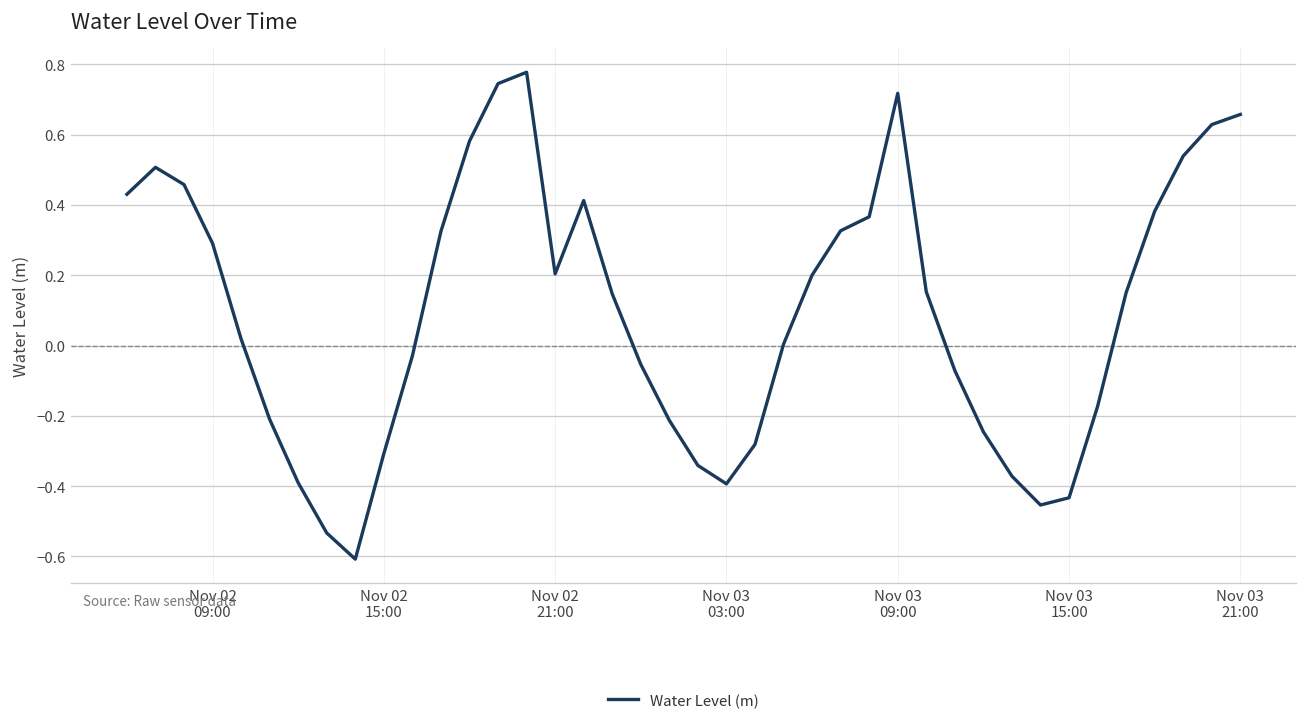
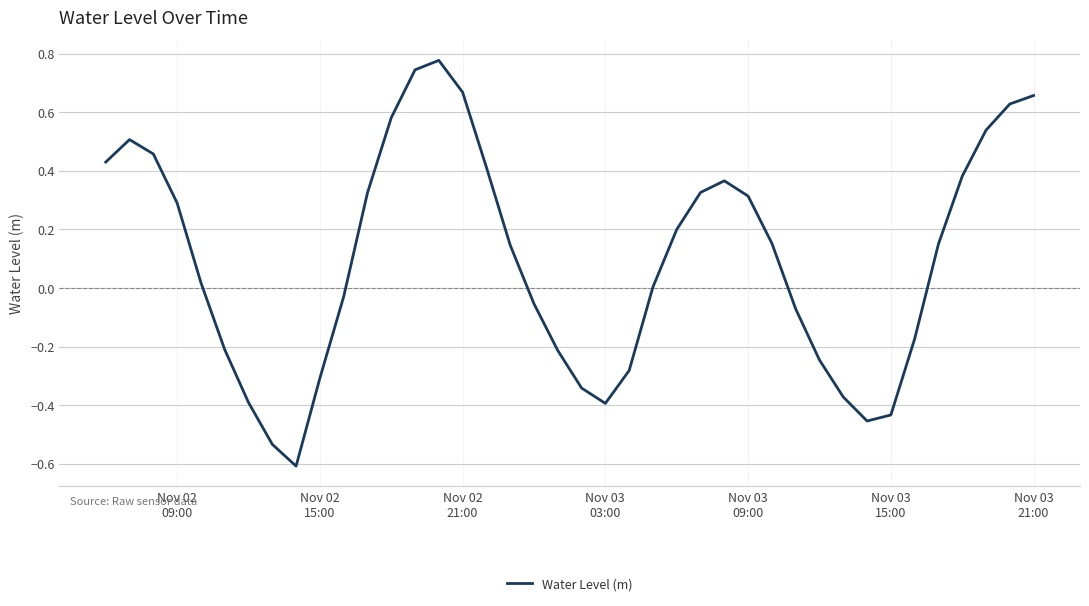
Nov 02 21:00: 0.20 -> 0.67
Nov 03 09:00: 0.72 -> 0.31
